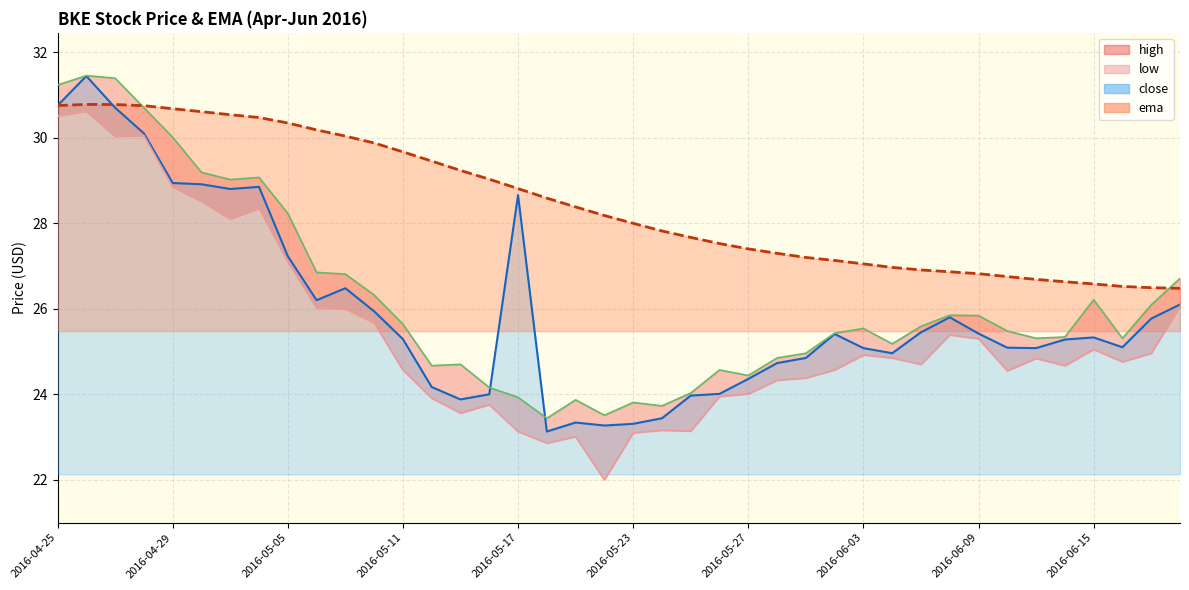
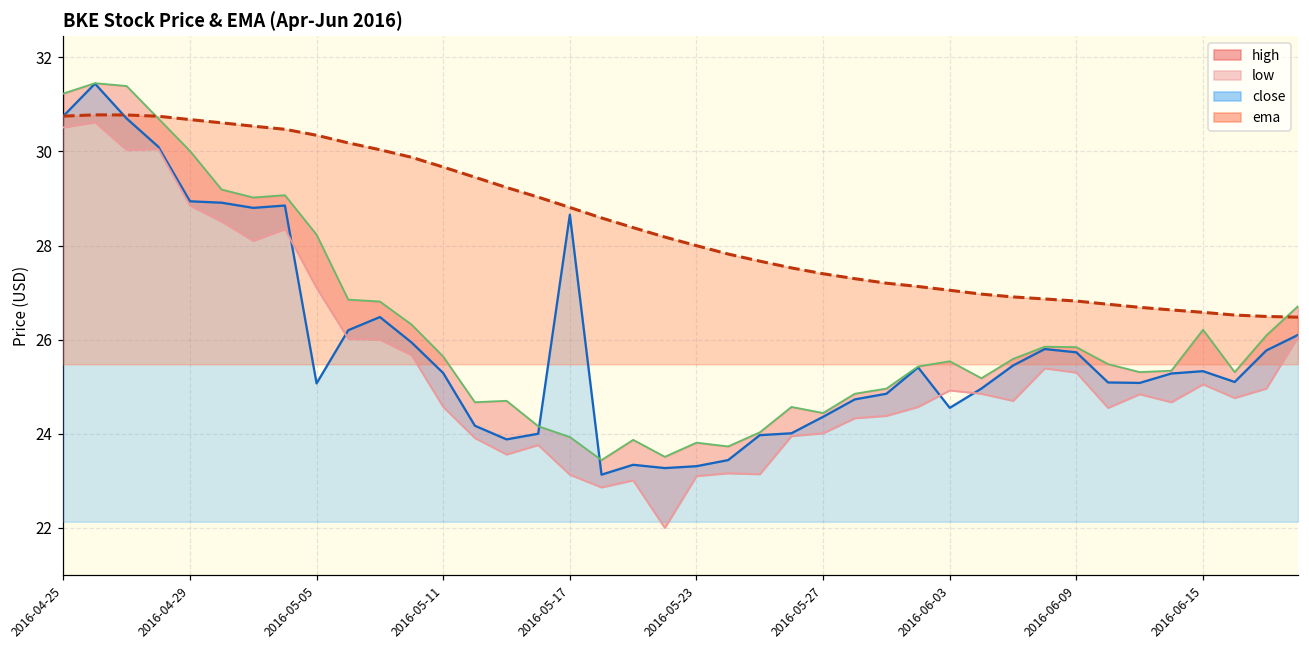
close, 2016-05-05: 27.2 -> 25.1
close, 2016-06-03: 25.1 -> 24.6
close, 2016-06-09: 25.4 -> 25.7
